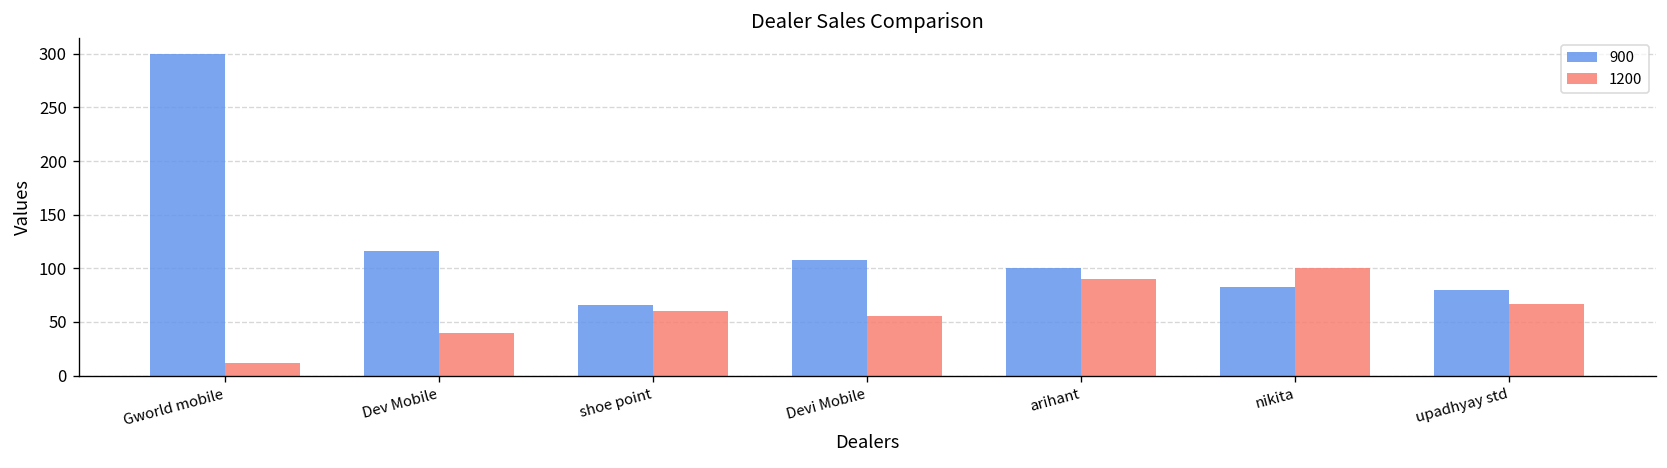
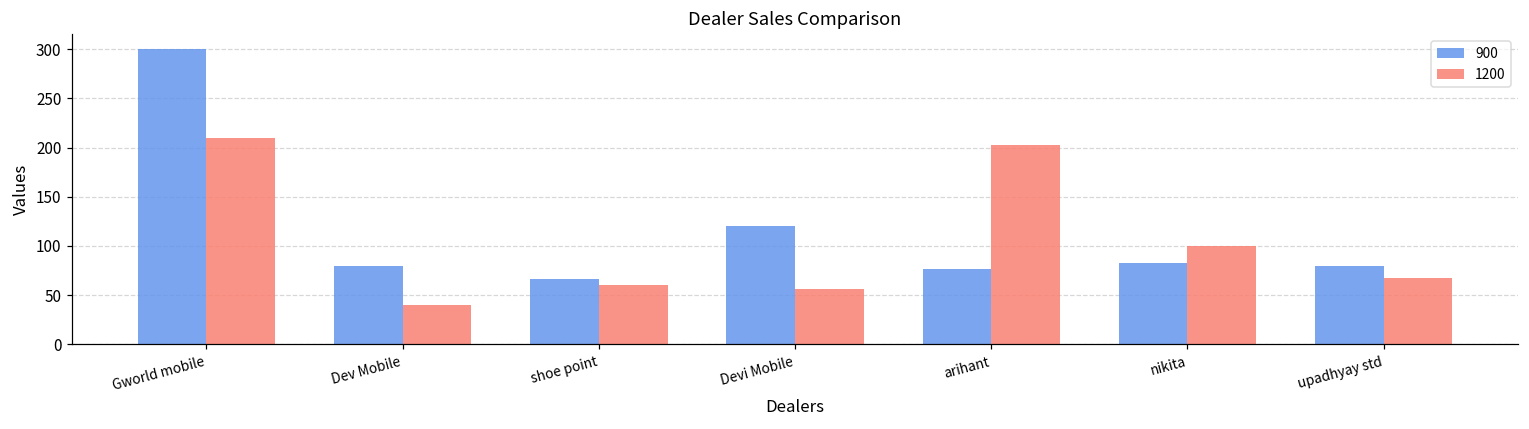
1200, Gworld mobile: 10 -> 210
900, Dev Mobile: 120 -> 80
900, Devi Mobile: 110 -> 120
900, arihant: 100 -> 80
1200, arihant: 90 -> 200
